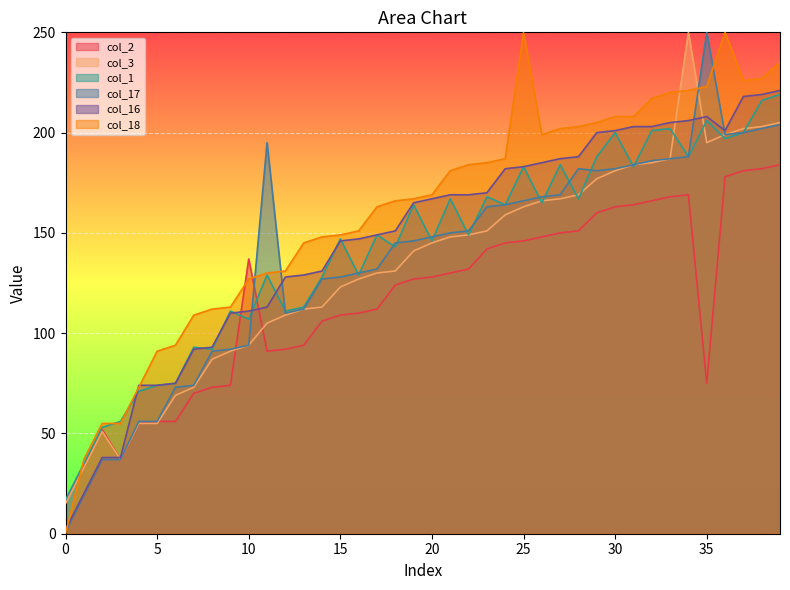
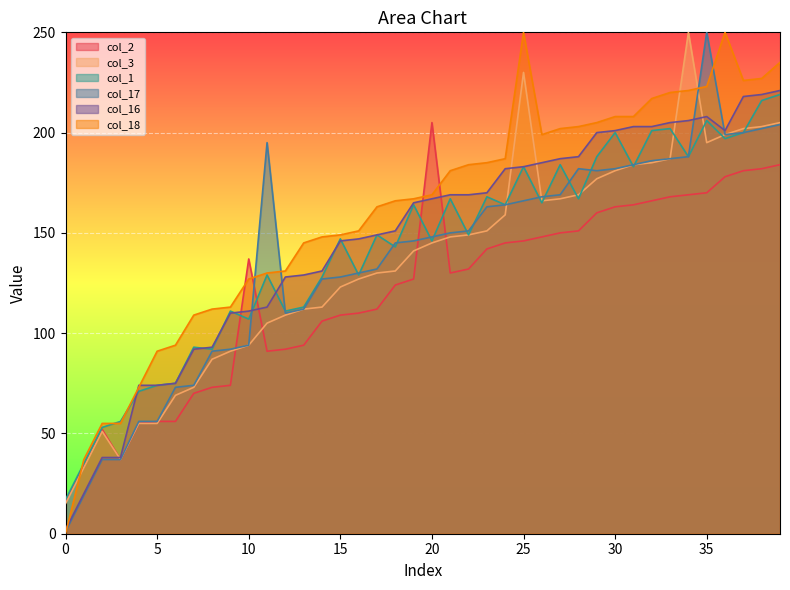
col_2, 20: 128 -> 205
col_3, 25: 163 -> 230
col_2, 35: 75 -> 170
